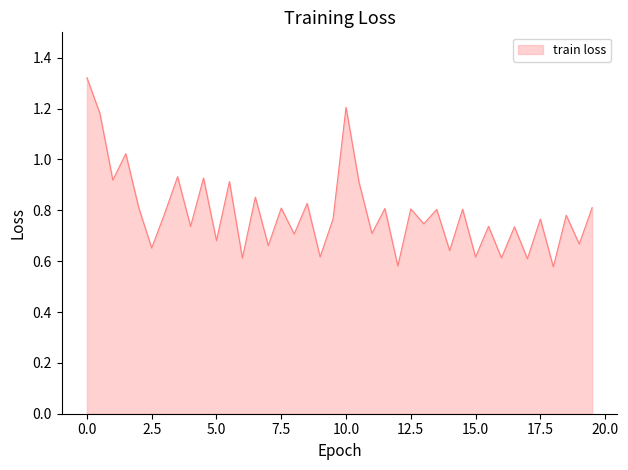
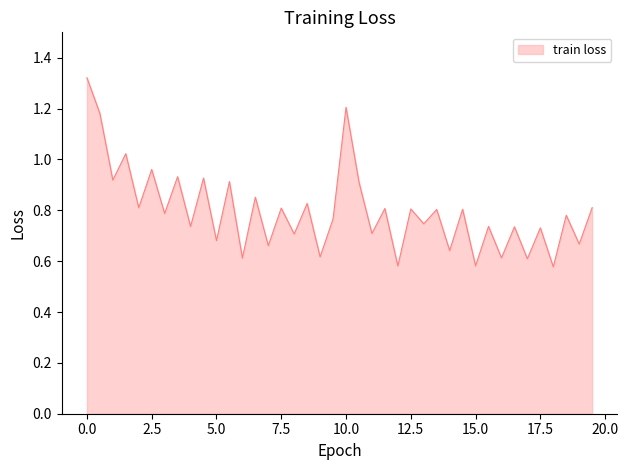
2.5: 0.65 -> 0.96
15.0: 0.62 -> 0.58
17.5: 0.77 -> 0.73
